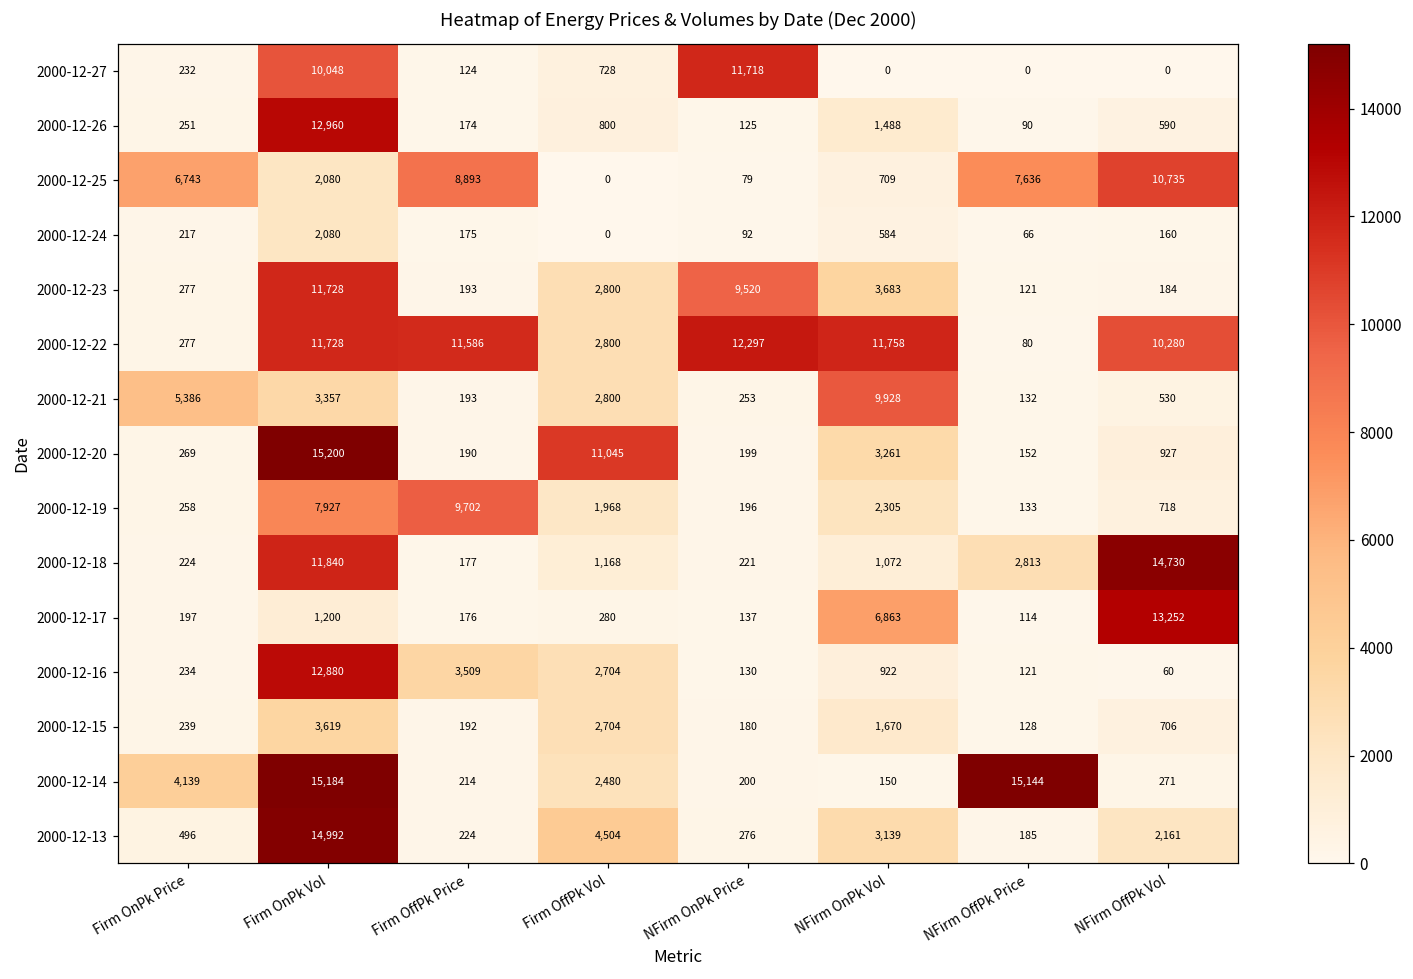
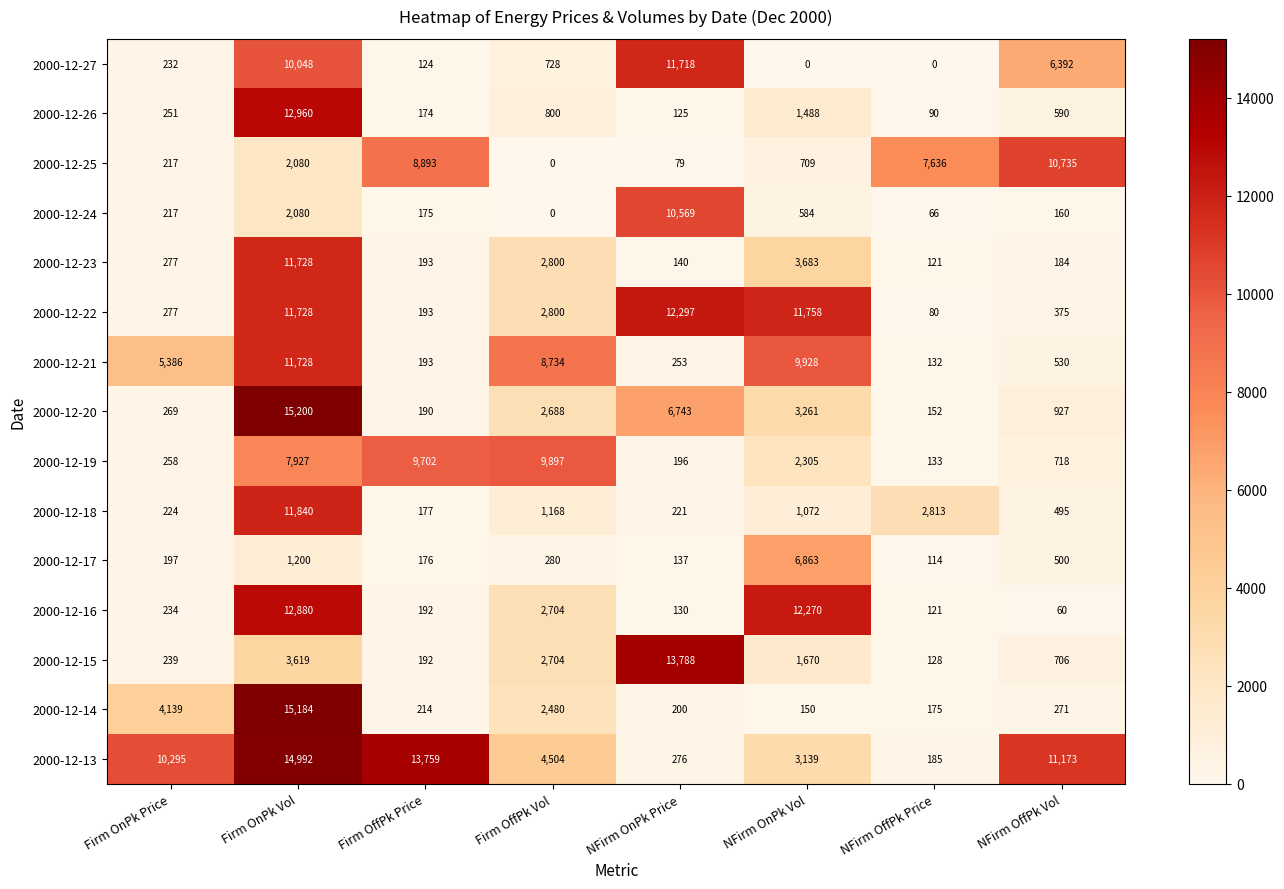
2000-12-27, NFirm OffPk Vol: 0 -> 6,392
2000-12-25, Firm OnPk Price: 6,743 -> 217
2000-12-24, NFirm OnPk Price: 92 -> 10,569
2000-12-23, NFirm OnPk Price: 9,520 -> 140
2000-12-22, Firm OffPk Price: 11,586 -> 193
2000-12-22, NFirm OffPk Vol: 10,280 -> 375
2000-12-21, Firm OnPk Vol: 3,357 -> 11,728
2000-12-21, Firm OffPk Vol: 2,800 -> 8,734
2000-12-20, Firm OffPk Vol: 11,045 -> 2,688
2000-12-20, NFirm OnPk Price: 199 -> 6,743
2000-12-19, Firm OffPk Vol: 1,968 -> 9,897
2000-12-18, NFirm OffPk Vol: 14,730 -> 495
2000-12-17, NFirm OffPk Vol: 13,252 -> 500
2000-12-16, Firm OffPk Price: 3,509 -> 192
2000-12-16, NFirm OnPk Vol: 922 -> 12,270
2000-12-15, NFirm OnPk Price: 180 -> 13,788
2000-12-14, NFirm OffPk Price: 15,144 -> 175
2000-12-13, Firm OnPk Price: 496 -> 10,295
2000-12-13, Firm OffPk Price: 224 -> 13,759
2000-12-13, NFirm OffPk Vol: 2,161 -> 11,173
